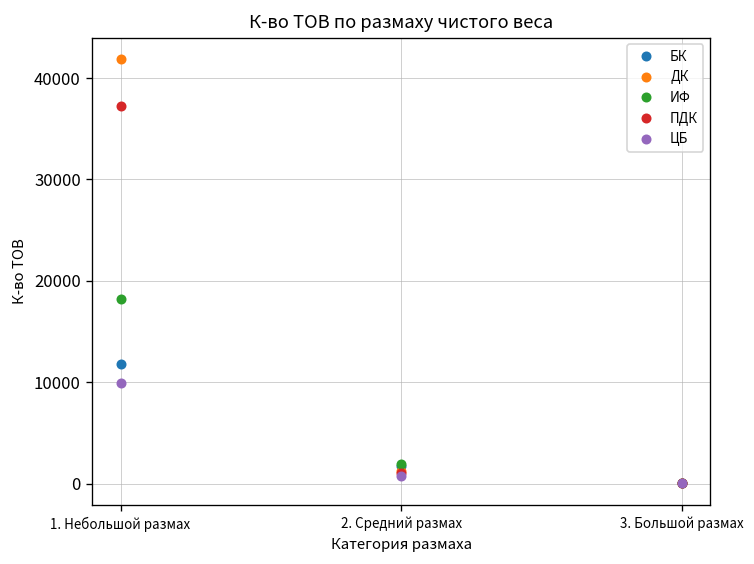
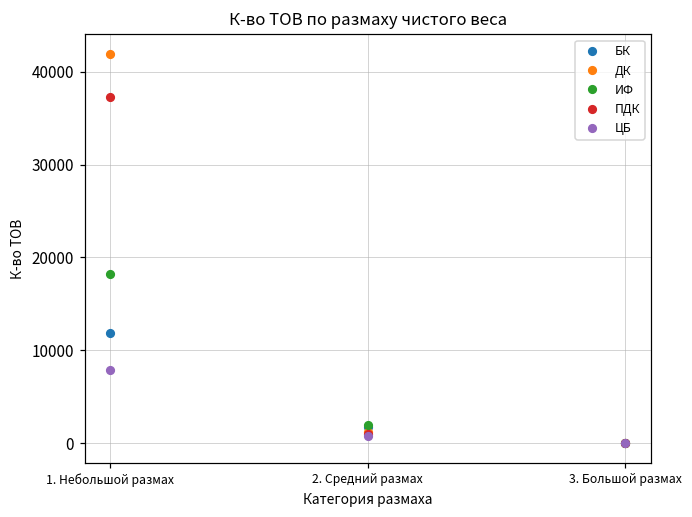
ЦБ, 1. Небольшой размах: 10000 -> 8000
